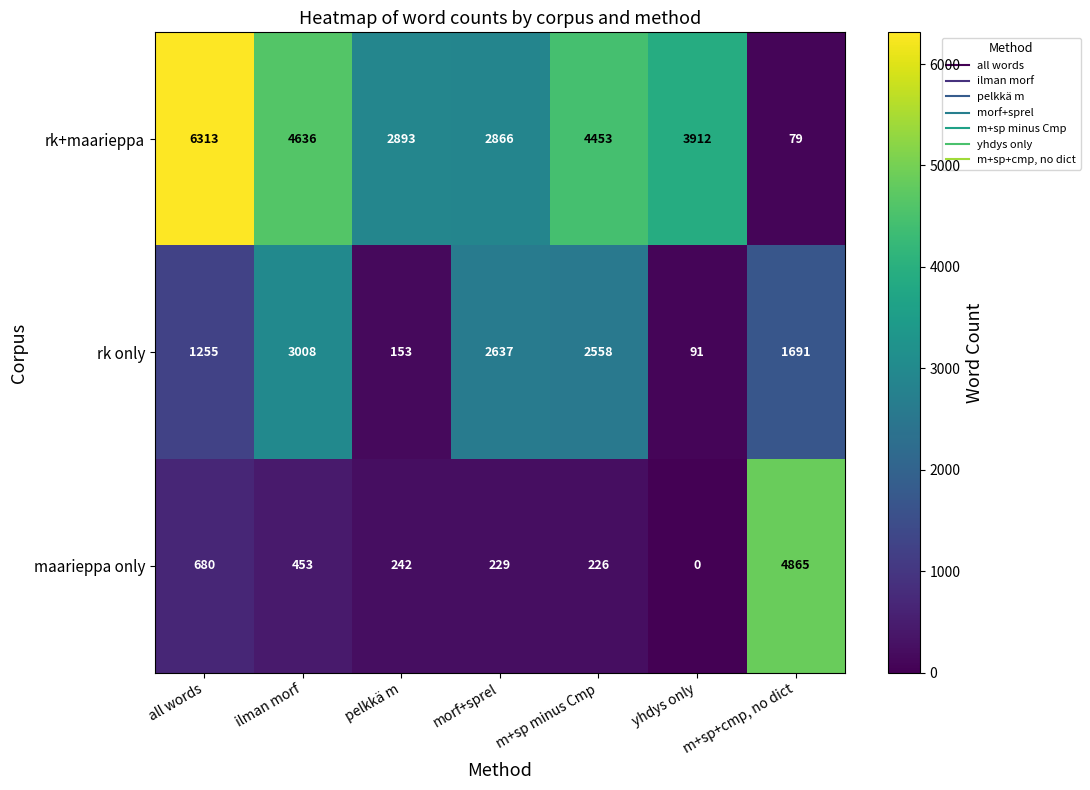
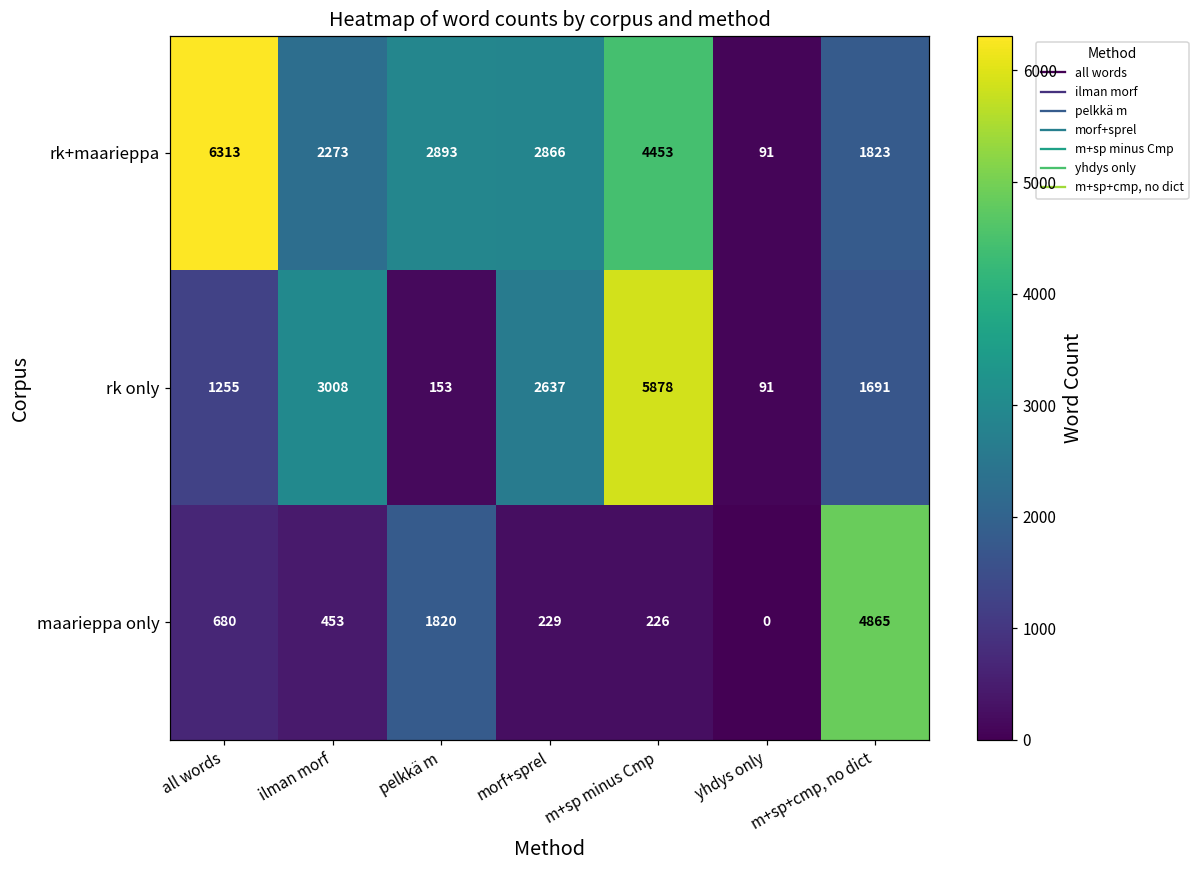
rk+maarieppa, ilman morf: 4636 -> 2273
rk+maarieppa, yhdys only: 3912 -> 91
rk+maarieppa, m+sp+cmp, no dict: 79 -> 1823
rk only, m+sp minus Cmp: 2558 -> 5878
maarieppa only, pelkkä m: 242 -> 1820
